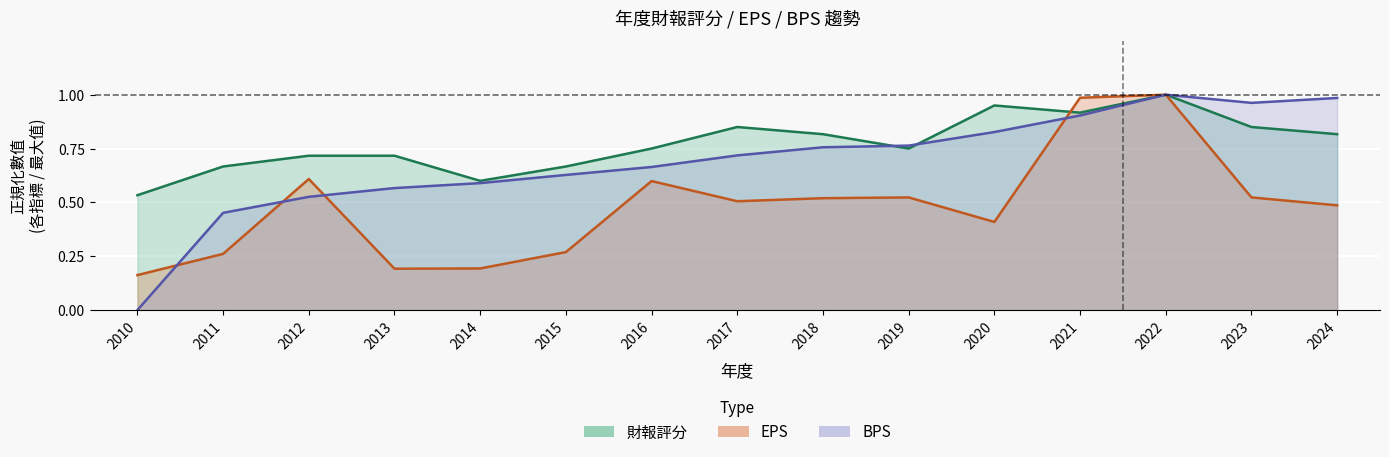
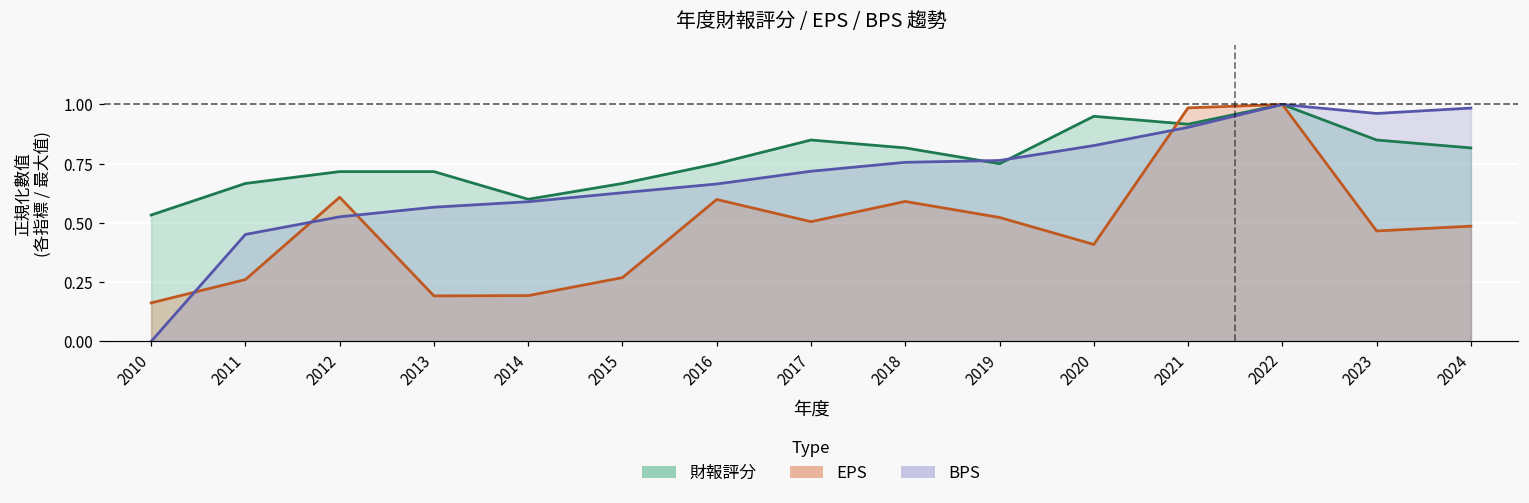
EPS, 2018: 0.52 -> 0.59
EPS, 2023: 0.52 -> 0.47
